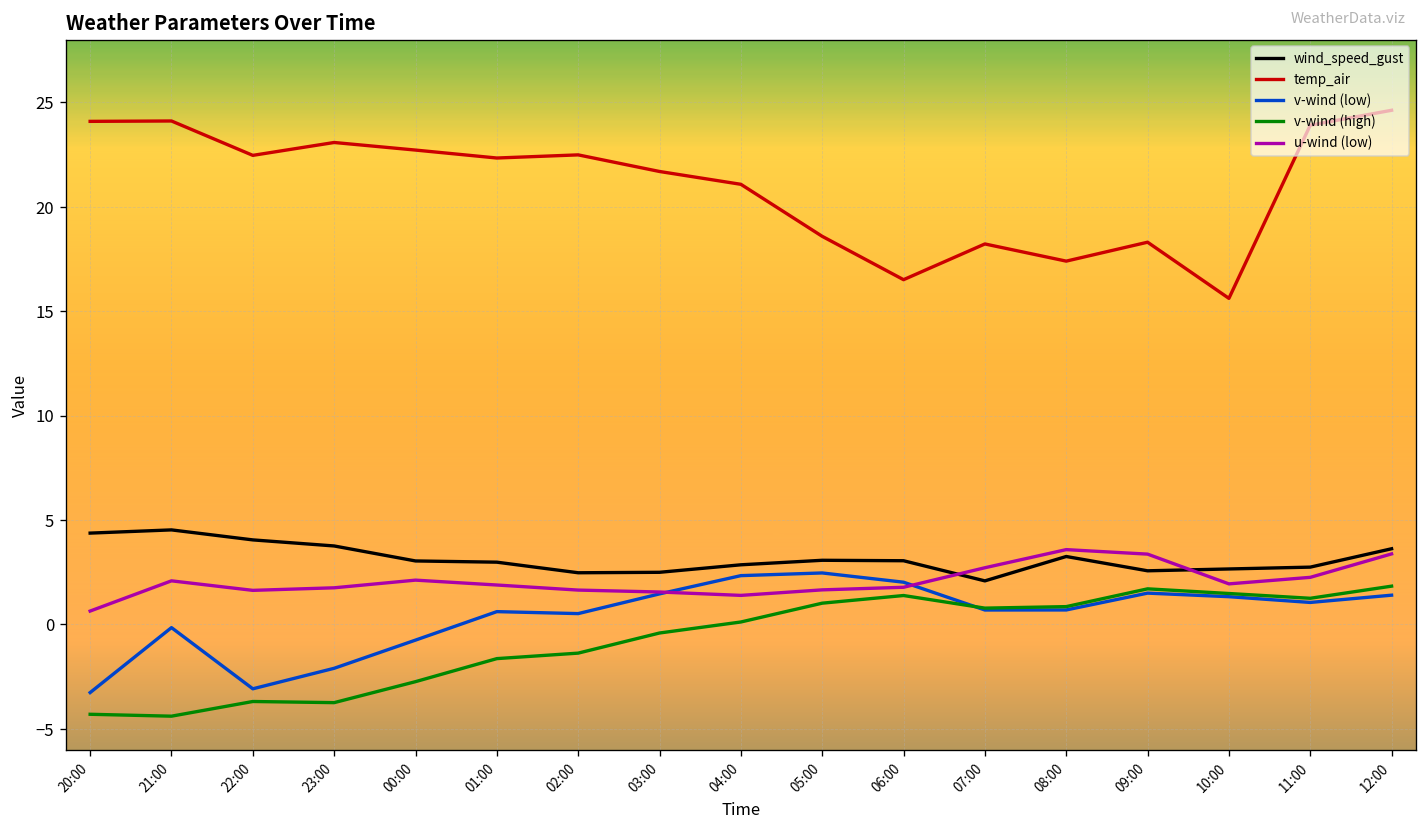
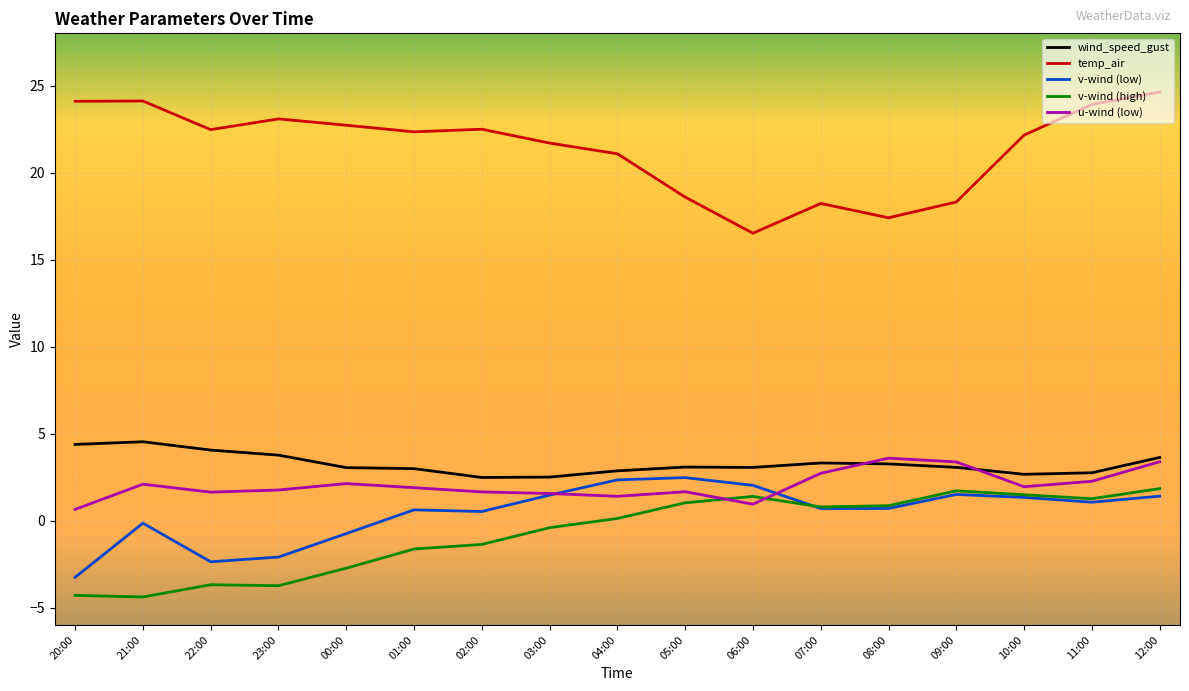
v-wind (low), 22:00: -3.1 -> -2.4
u-wind (low), 06:00: 1.8 -> 0.9
wind_speed_gust, 07:00: 2.1 -> 3.3
wind_speed_gust, 09:00: 2.6 -> 3.1
temp_air, 10:00: 15.6 -> 22.2
